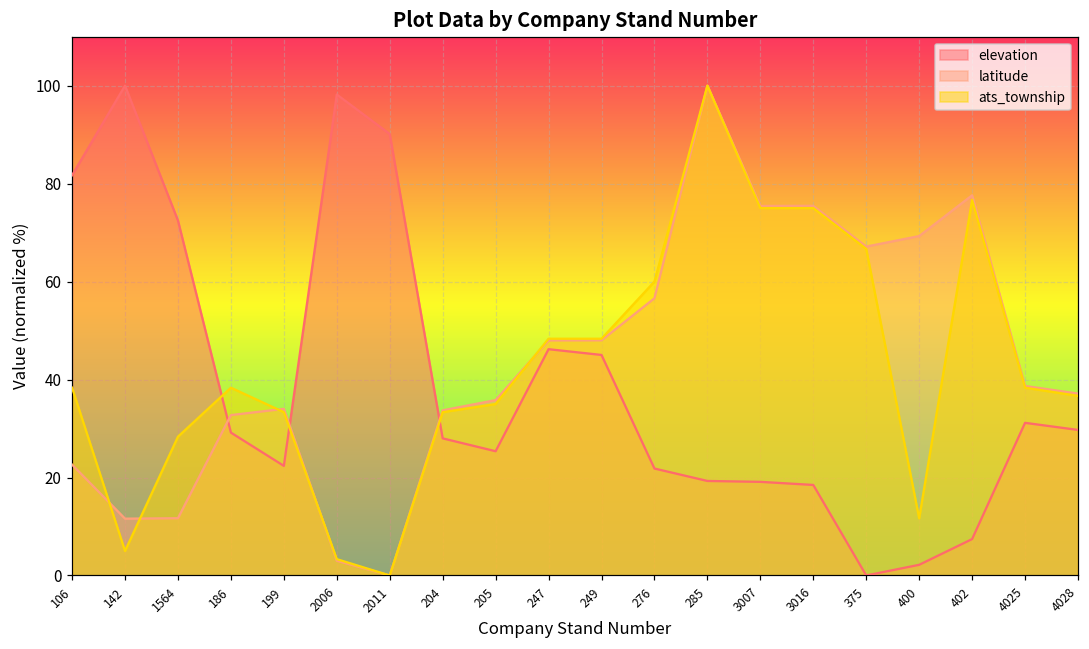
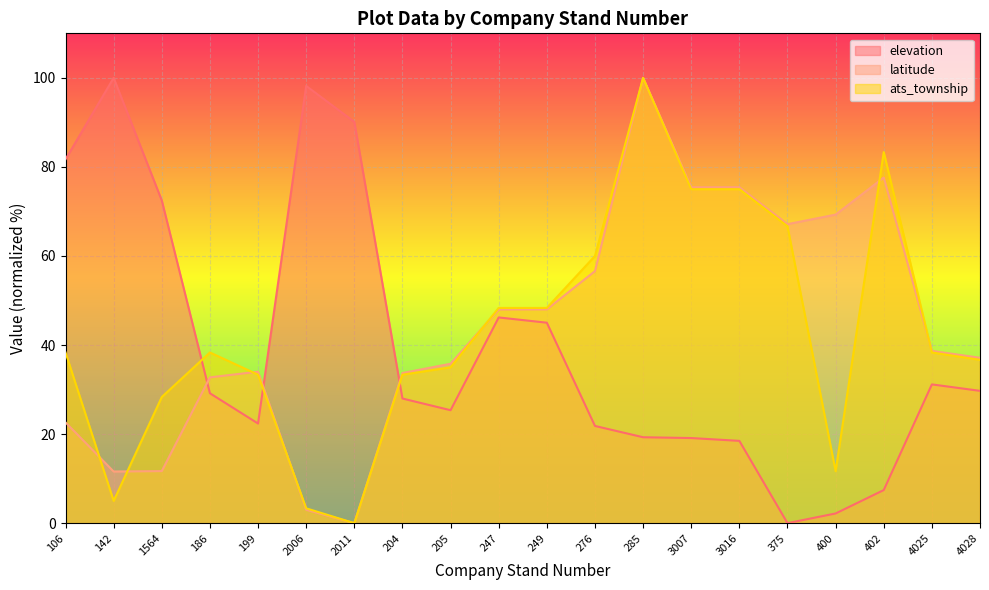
ats_township, 402: 77 -> 83
